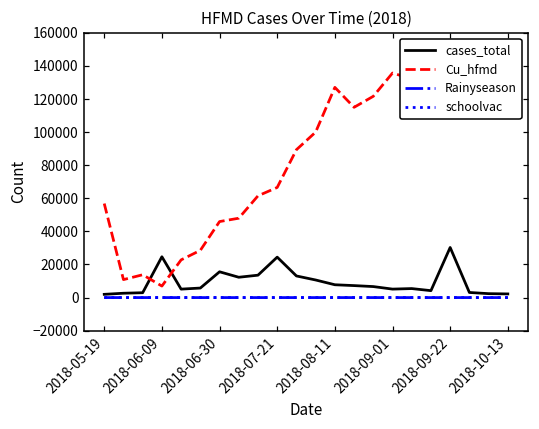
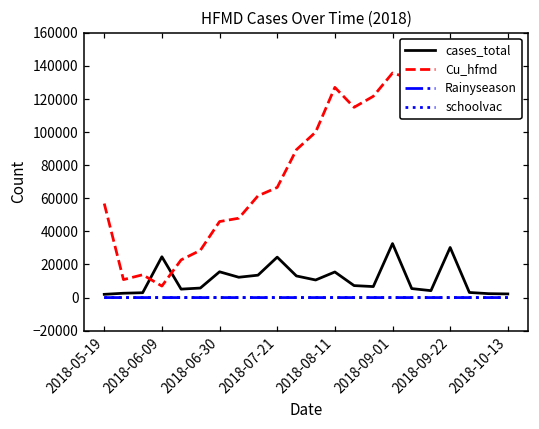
cases_total, 2018-08-11: 8000 -> 15000
cases_total, 2018-09-01: 5000 -> 33000
